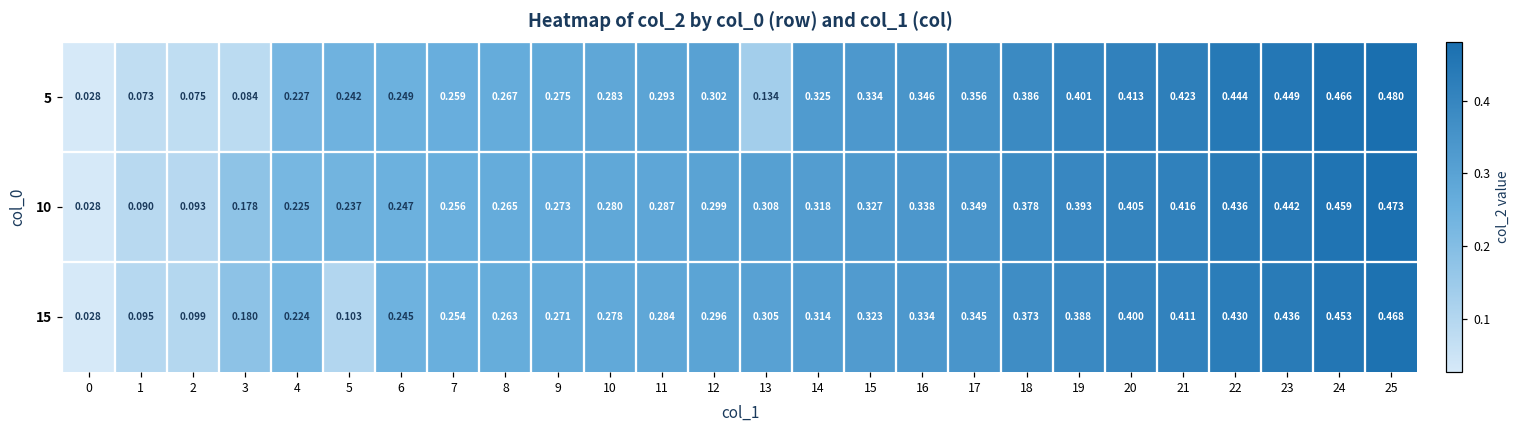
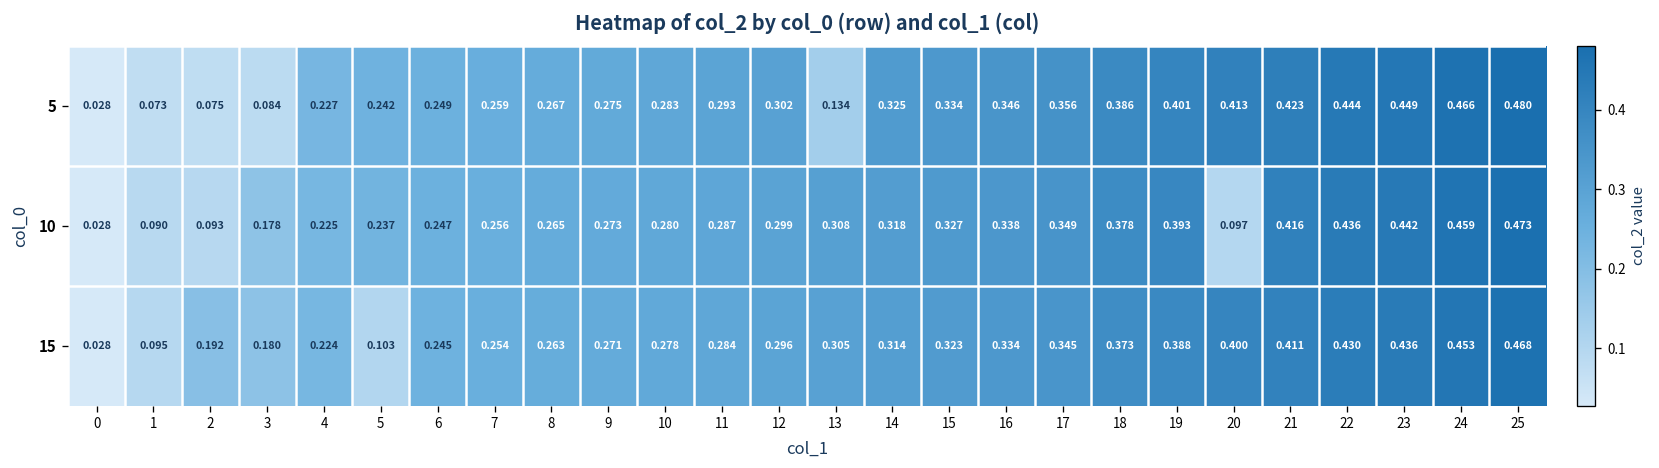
10, 20: 0.405 -> 0.097
15, 2: 0.099 -> 0.192
